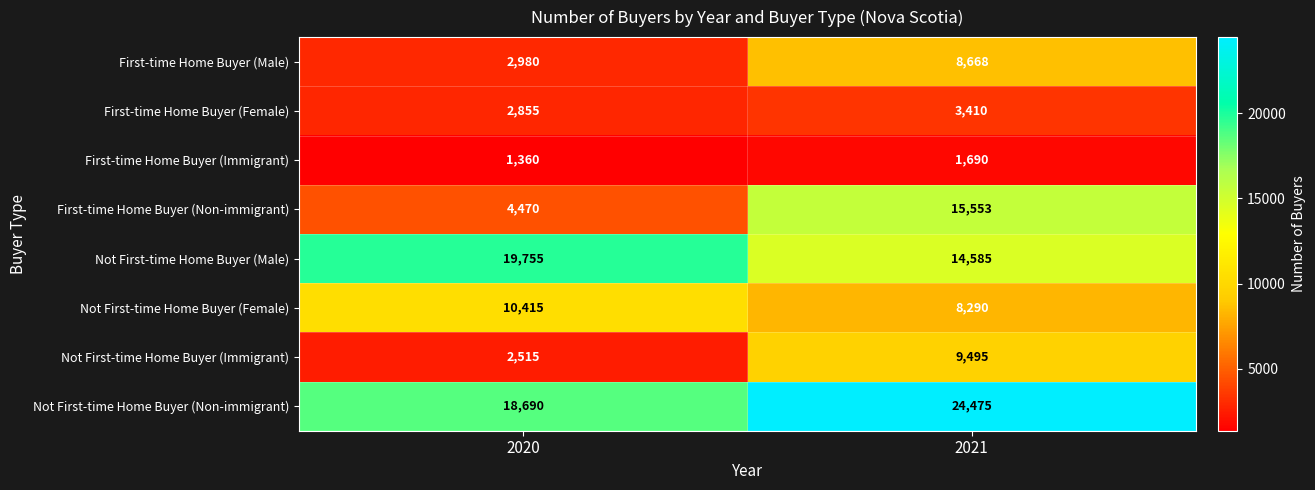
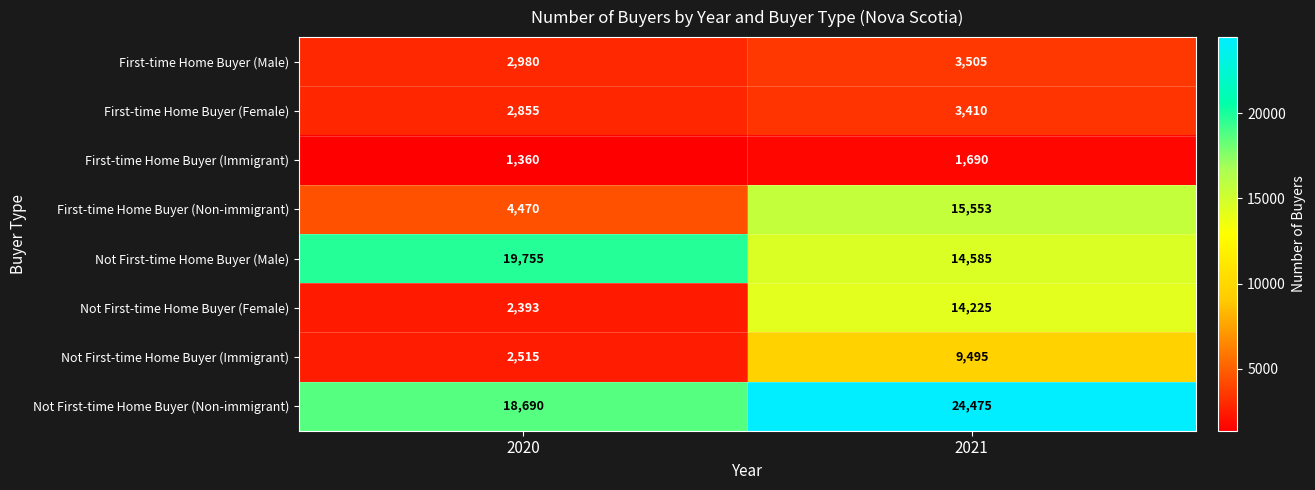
First-time Home Buyer (Male), 2021: 8,668 -> 3,505
Not First-time Home Buyer (Female), 2020: 10,415 -> 2,393
Not First-time Home Buyer (Female), 2021: 8,290 -> 14,225
